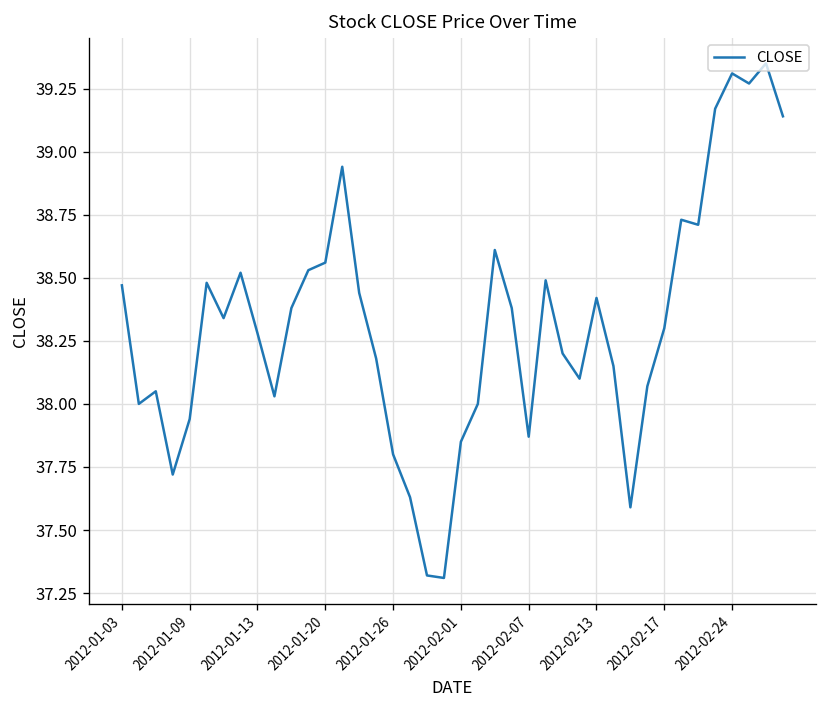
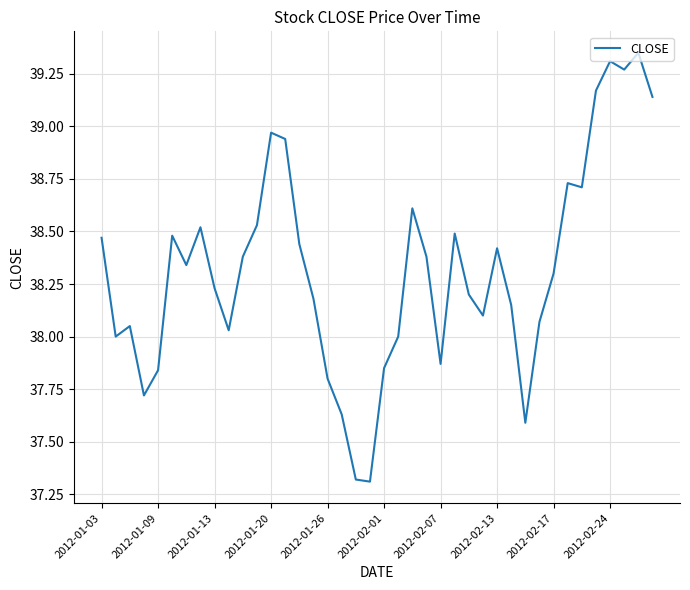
2012-01-09: 37.94 -> 37.84
2012-01-13: 38.28 -> 38.23
2012-01-20: 38.56 -> 38.97
